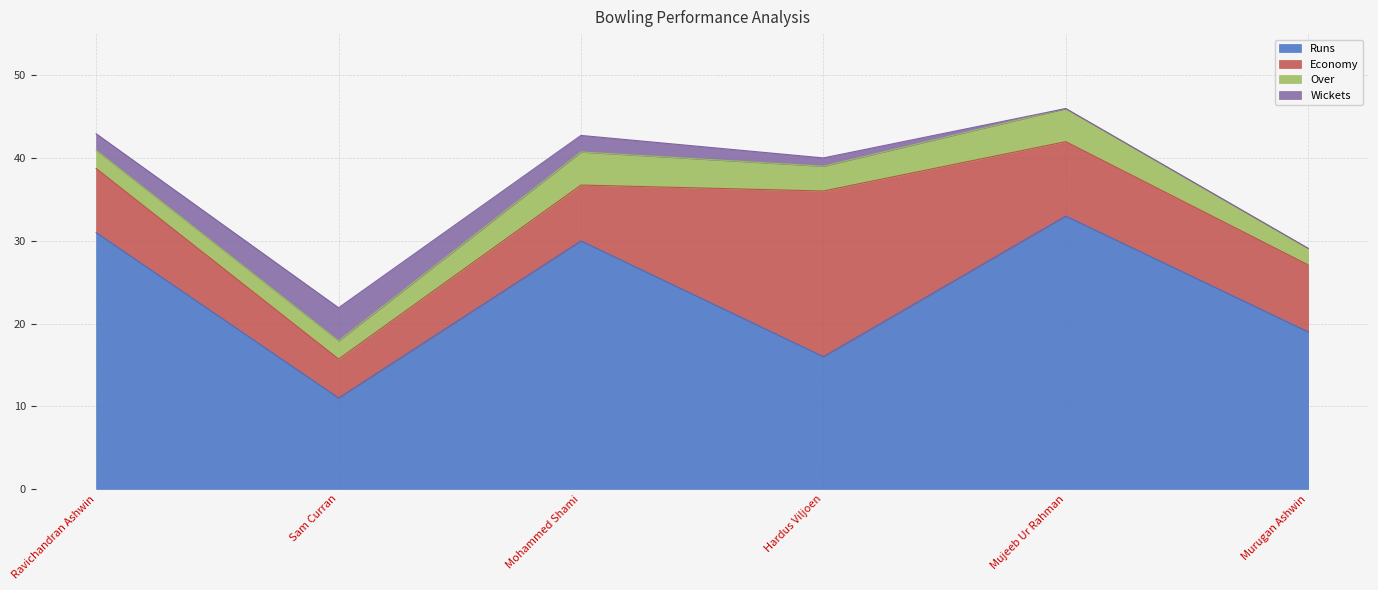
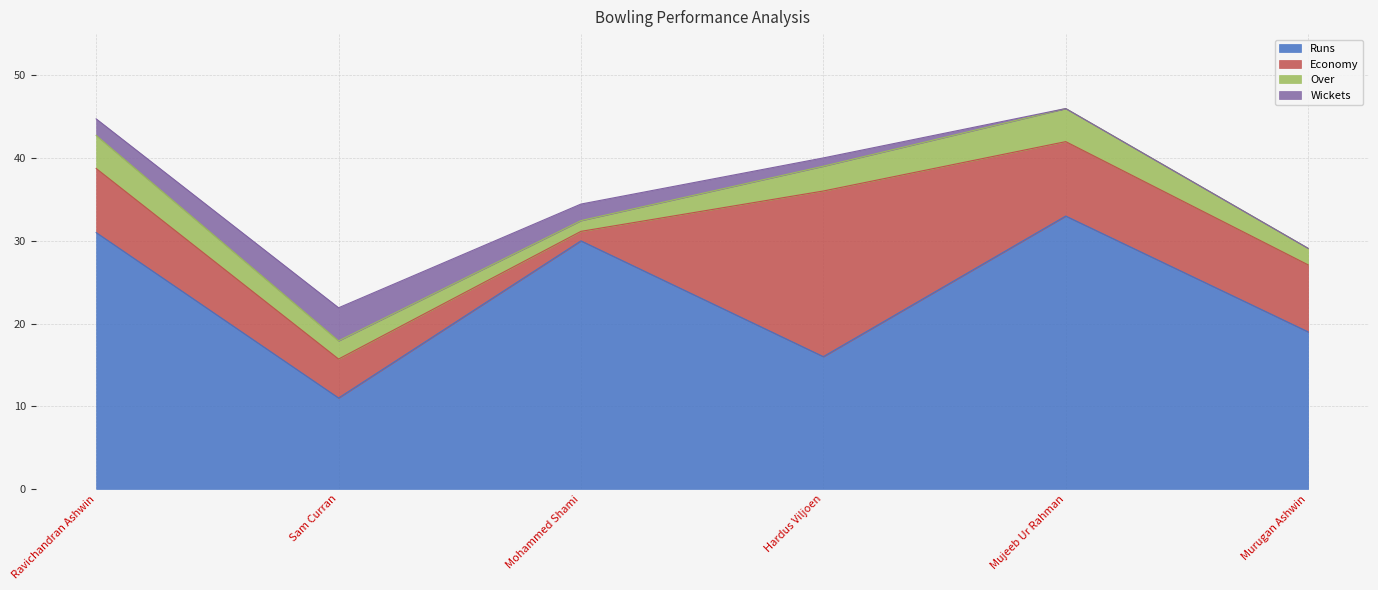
Over, Ravichandran Ashwin: 2 -> 4
Economy, Mohammed Shami: 7 -> 1
Over, Mohammed Shami: 4 -> 1
